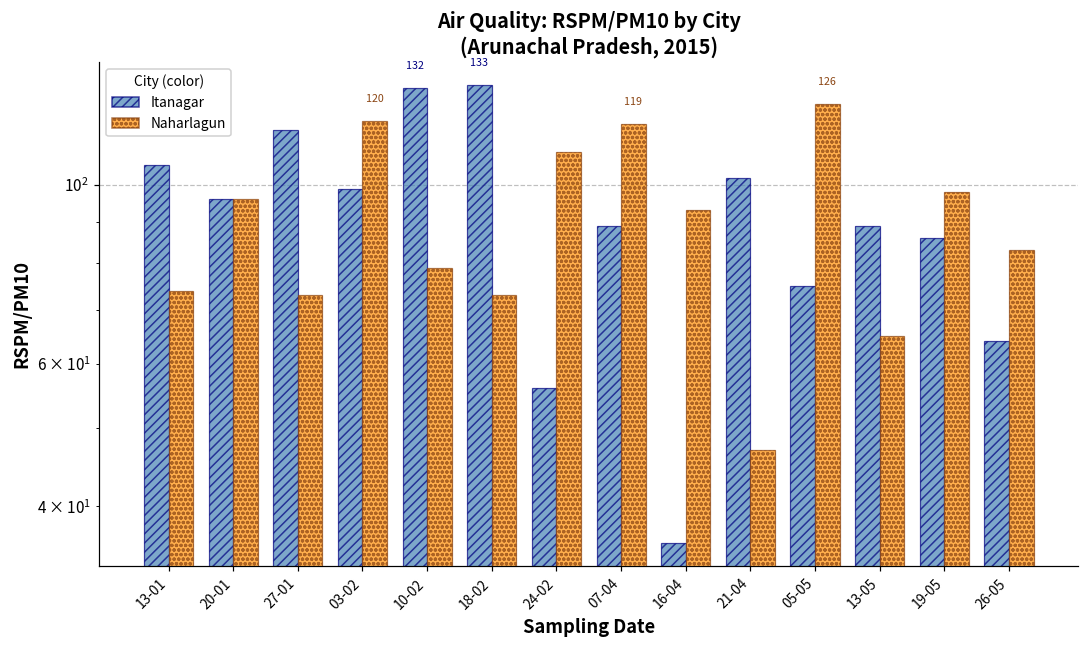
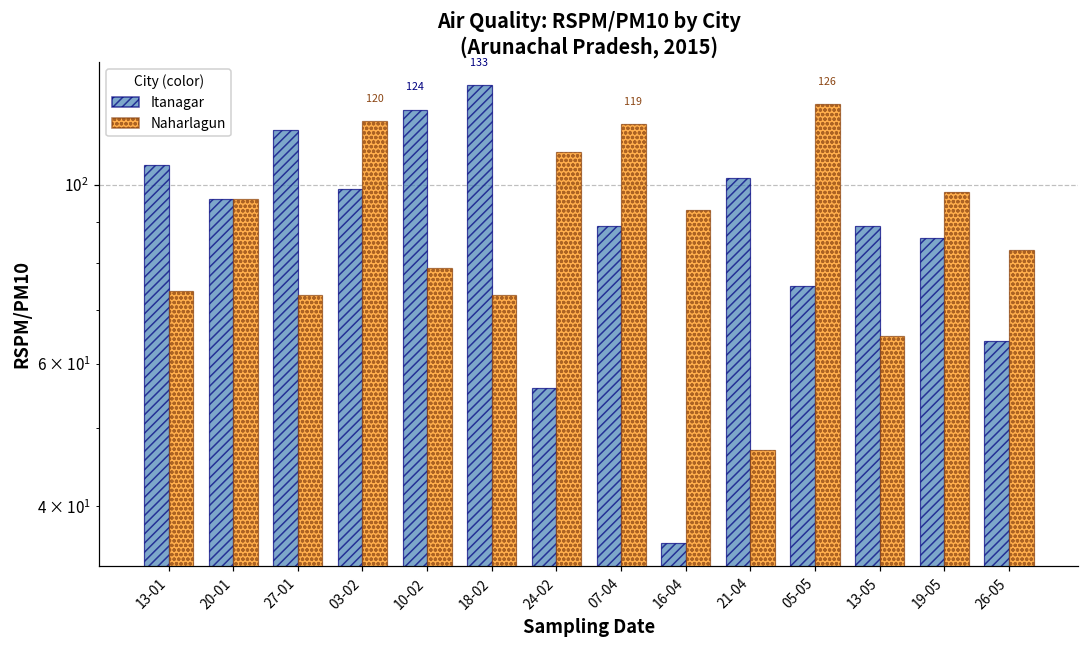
Itanagar, 10-02: 132 -> 124
